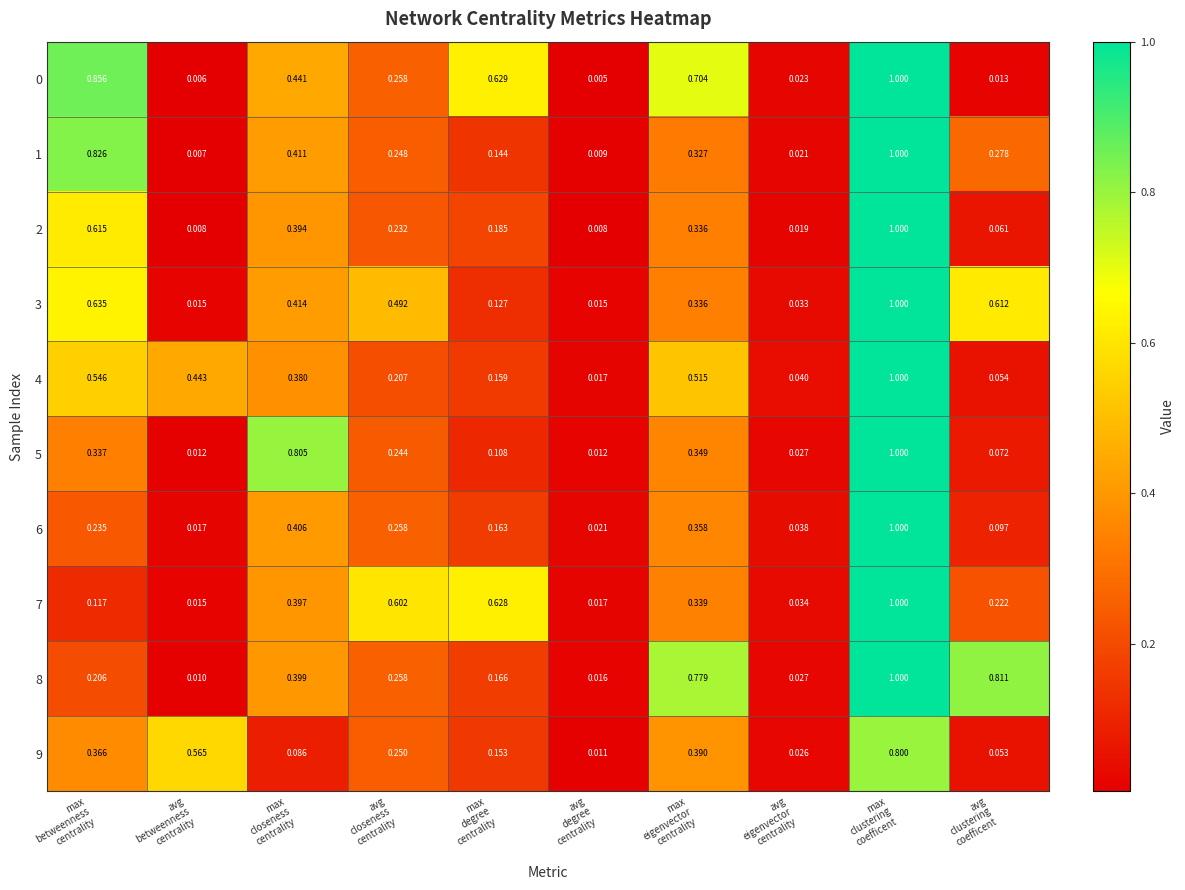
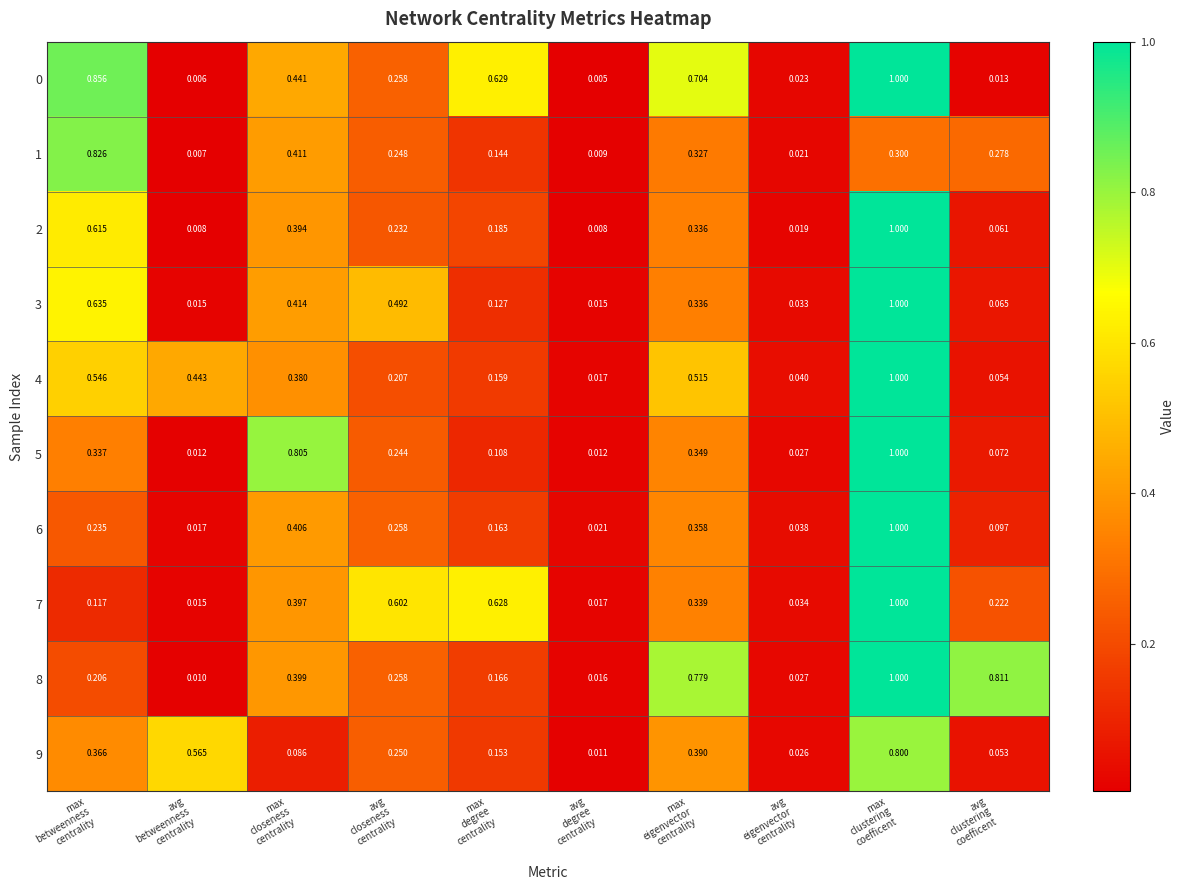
1, max clustering coefficent: 1.000 -> 0.300
3, avg clustering coefficent: 0.612 -> 0.065
